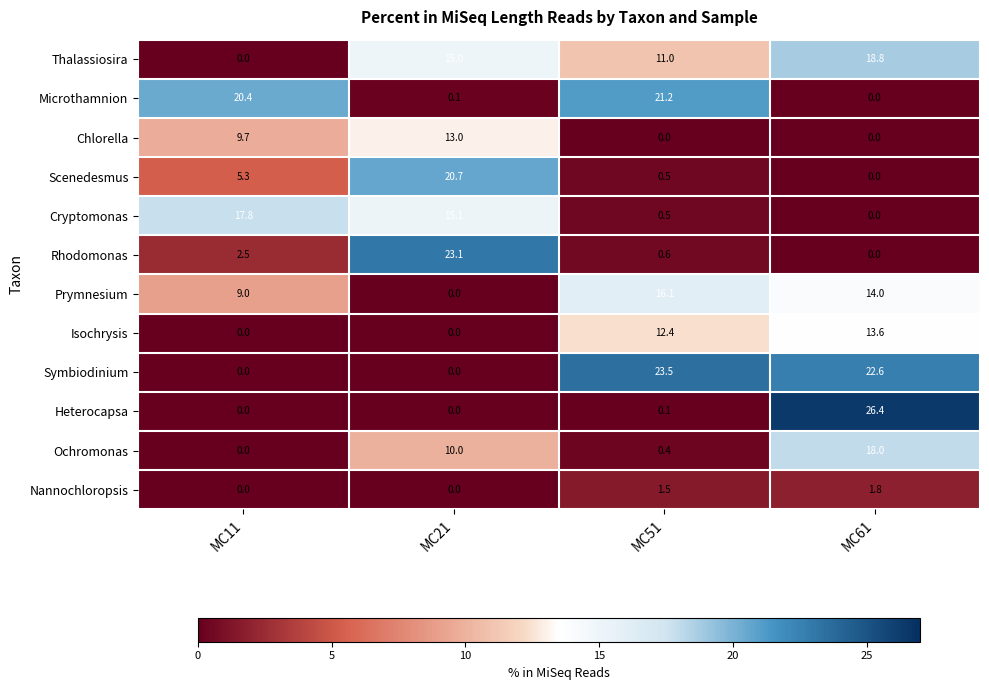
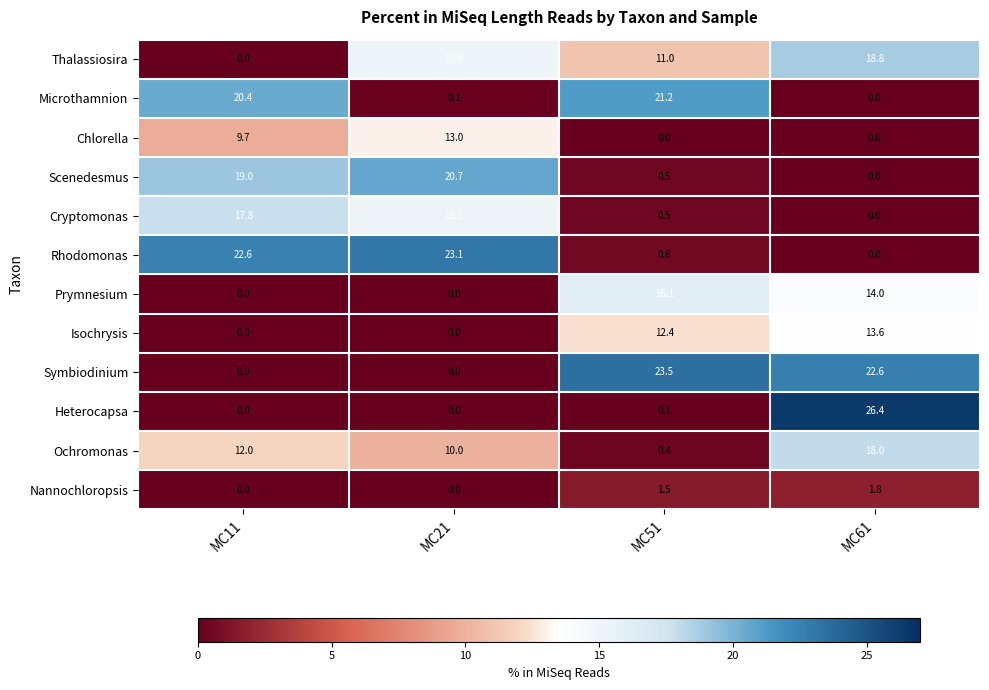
Scenedesmus, MC11: 5.3 -> 19.0
Rhodomonas, MC11: 2.5 -> 22.6
Prymnesium, MC11: 9.0 -> 0.0
Ochromonas, MC11: 0.0 -> 12.0
